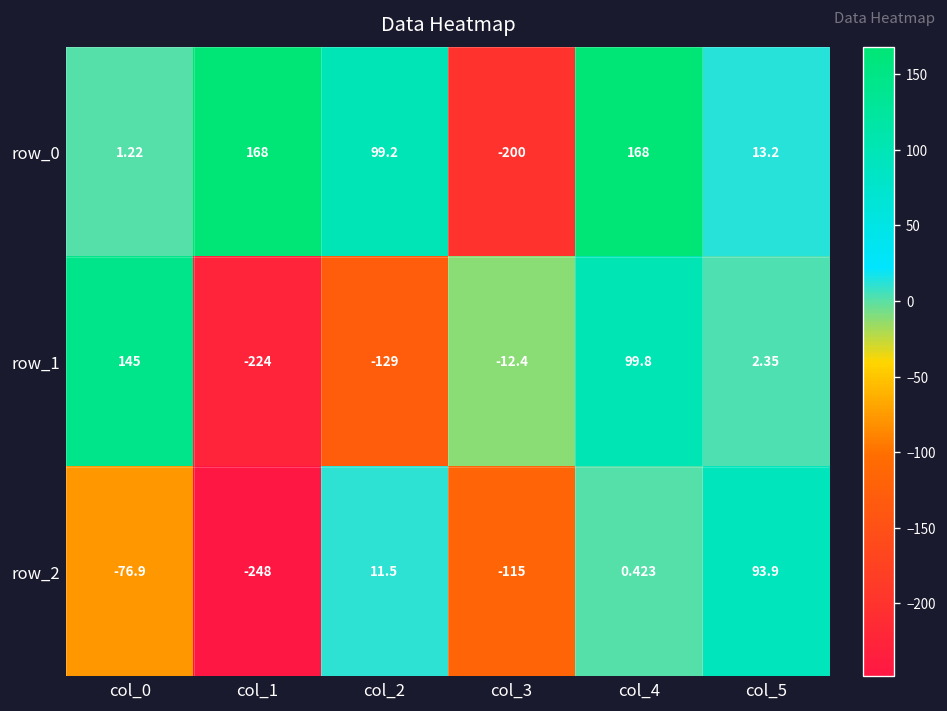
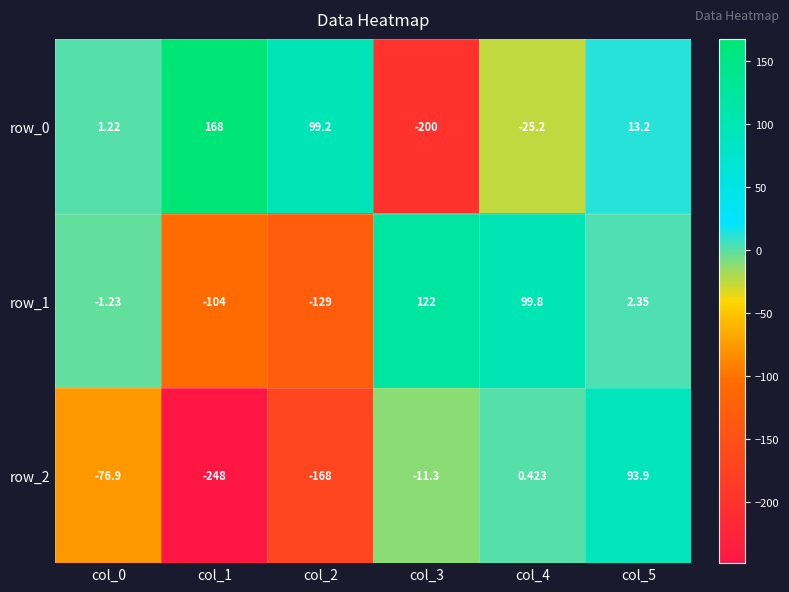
row_0, col_4: 168 -> -25.2
row_1, col_0: 145 -> -1.23
row_1, col_1: -224 -> -104
row_1, col_3: -12.4 -> 122
row_2, col_2: 11.5 -> -168
row_2, col_3: -115 -> -11.3
